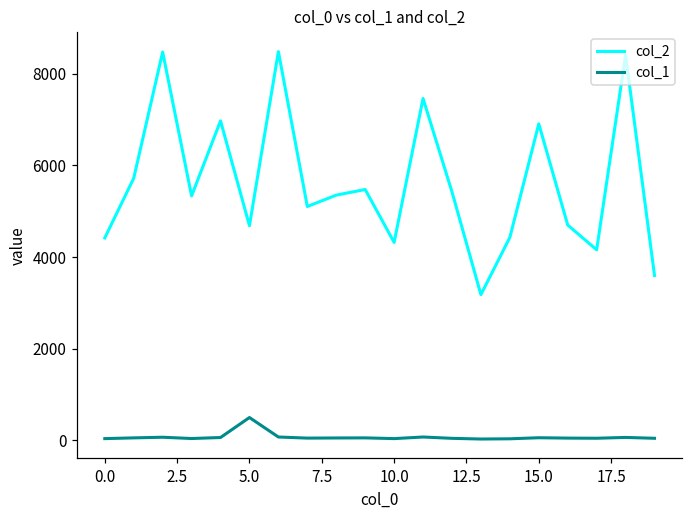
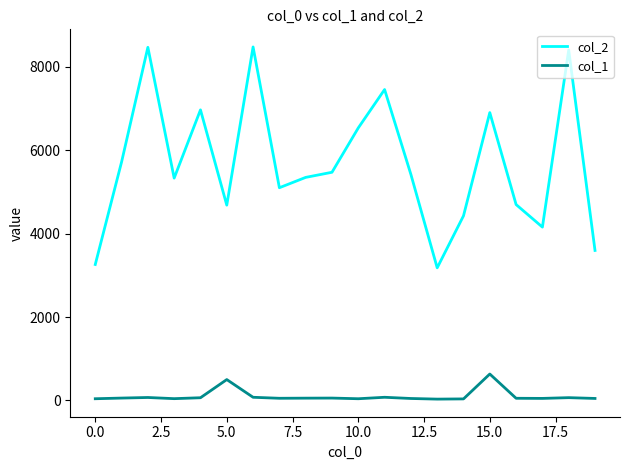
col_2, 0.0: 4400 -> 3300
col_2, 10.0: 4300 -> 6500
col_1, 15.0: 100 -> 600
